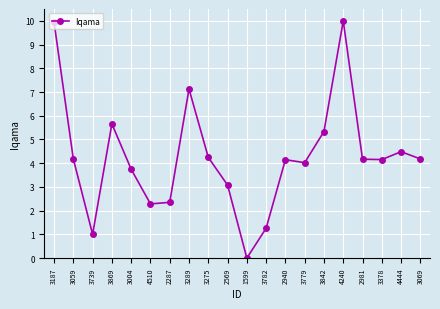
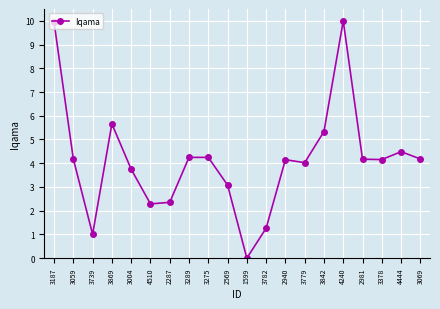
3289: 7.1 -> 4.2
